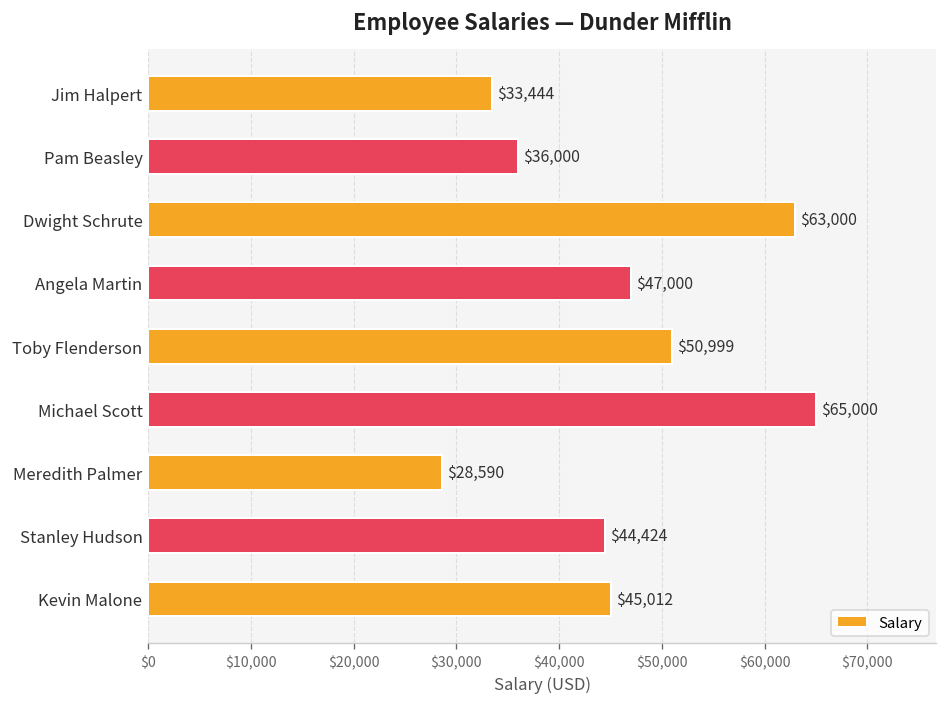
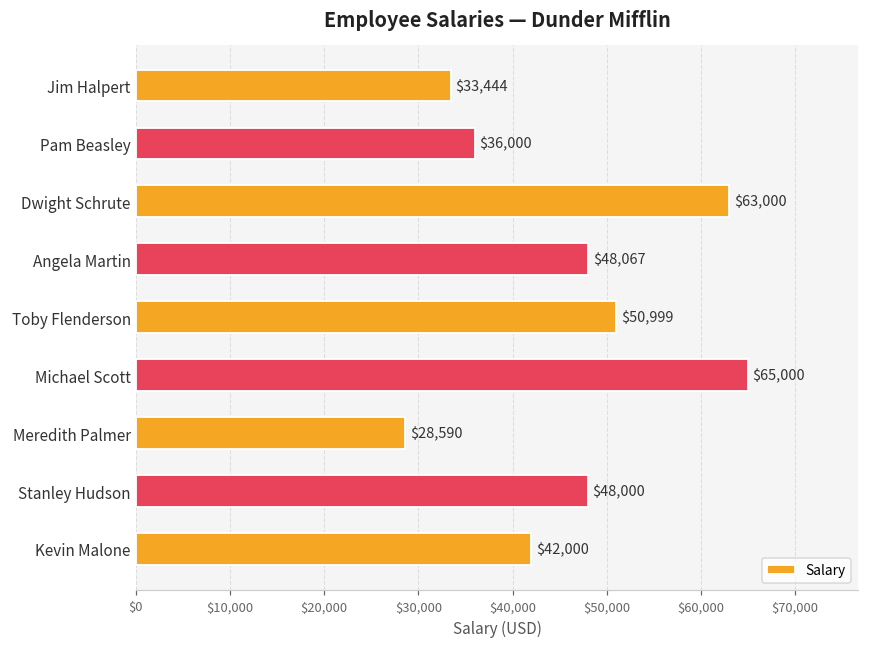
Angela Martin: $47,000 -> $48,067
Stanley Hudson: $44,424 -> $48,000
Kevin Malone: $45,012 -> $42,000
